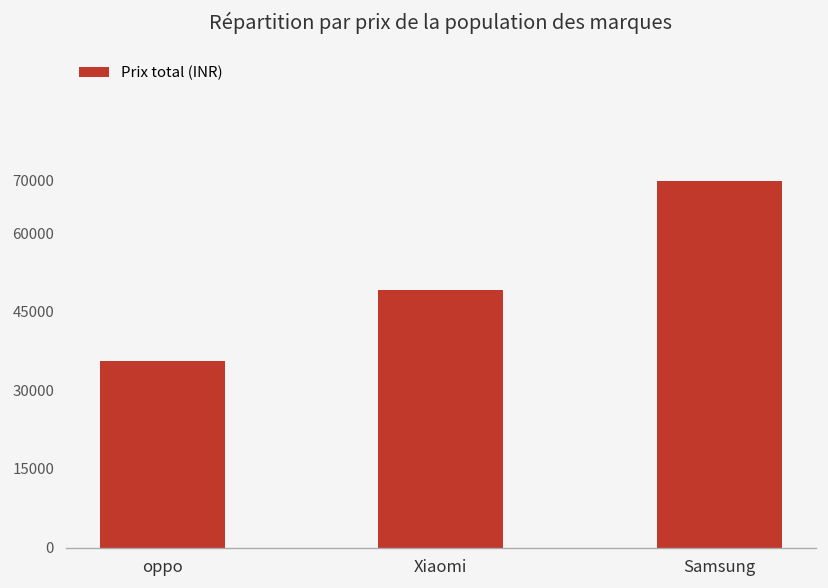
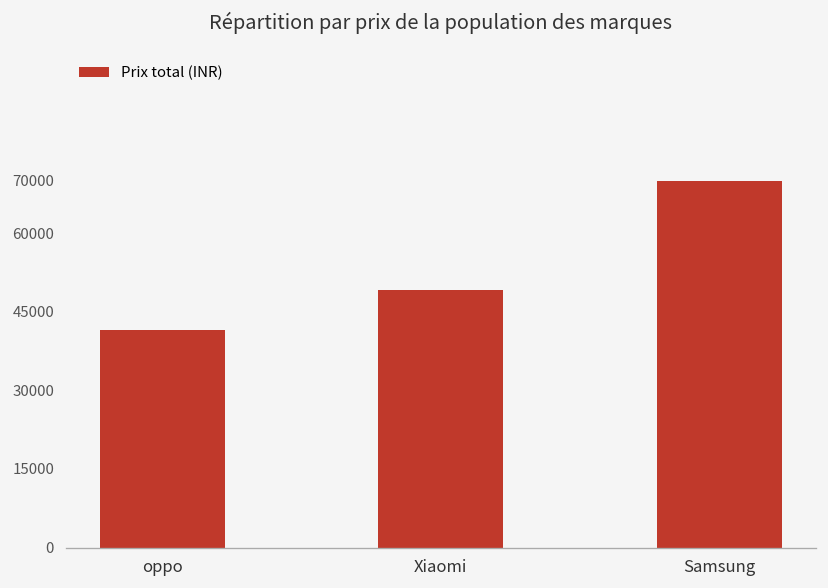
oppo: 36000 -> 42000
